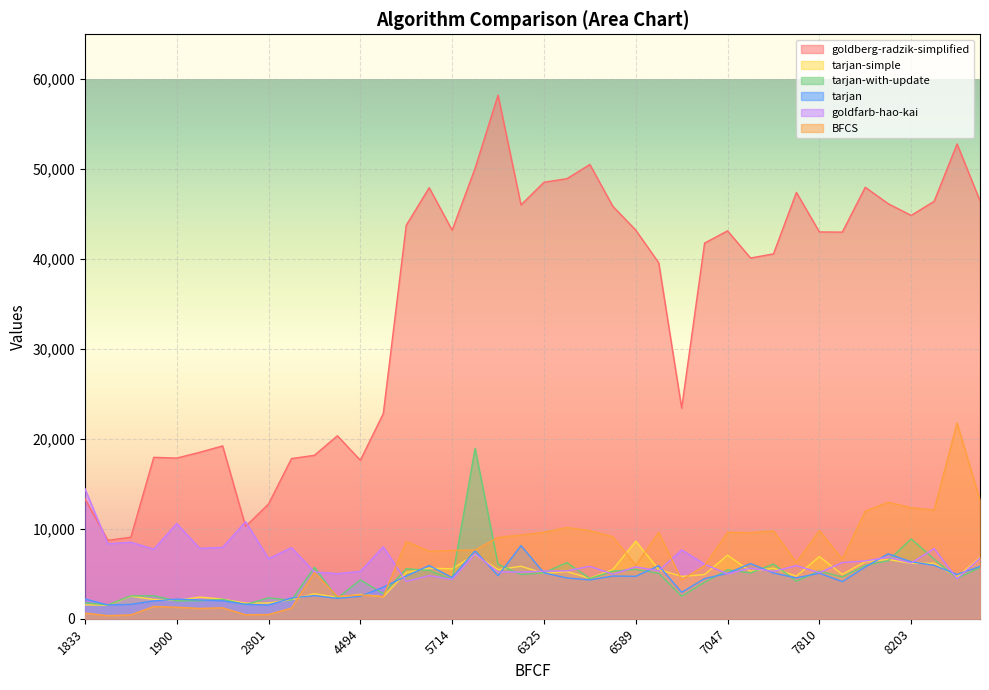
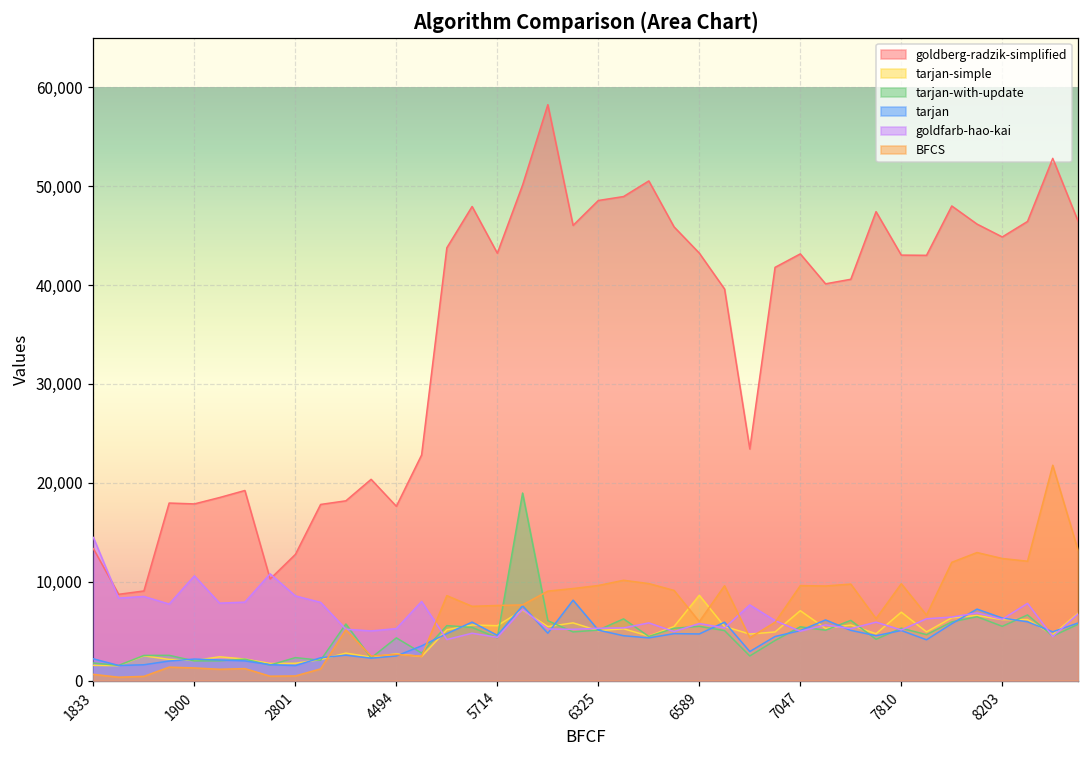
goldfarb-hao-kai, 2801: 7,000 -> 9,000
tarjan-with-update, 8203: 9,000 -> 5,000
